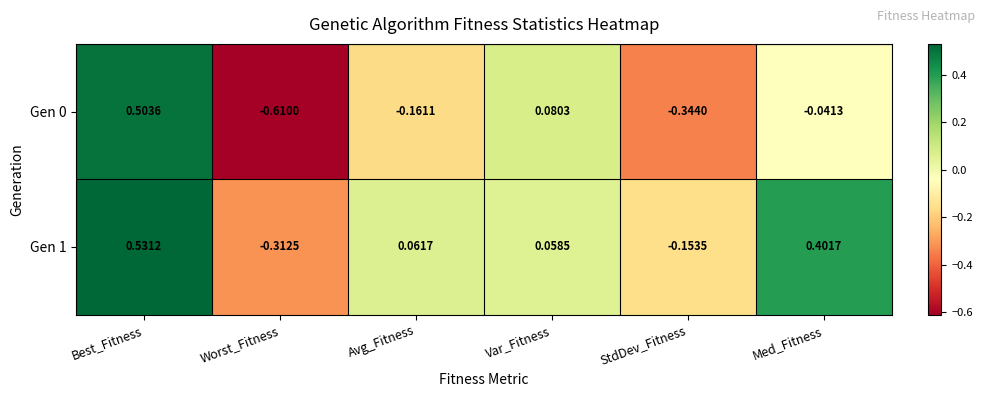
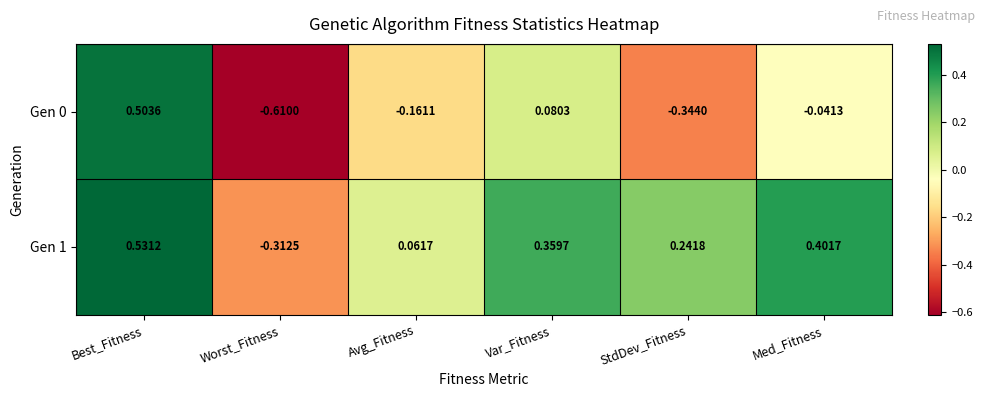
Gen 1, Var_Fitness: 0.0585 -> 0.3597
Gen 1, StdDev_Fitness: -0.1535 -> 0.2418
